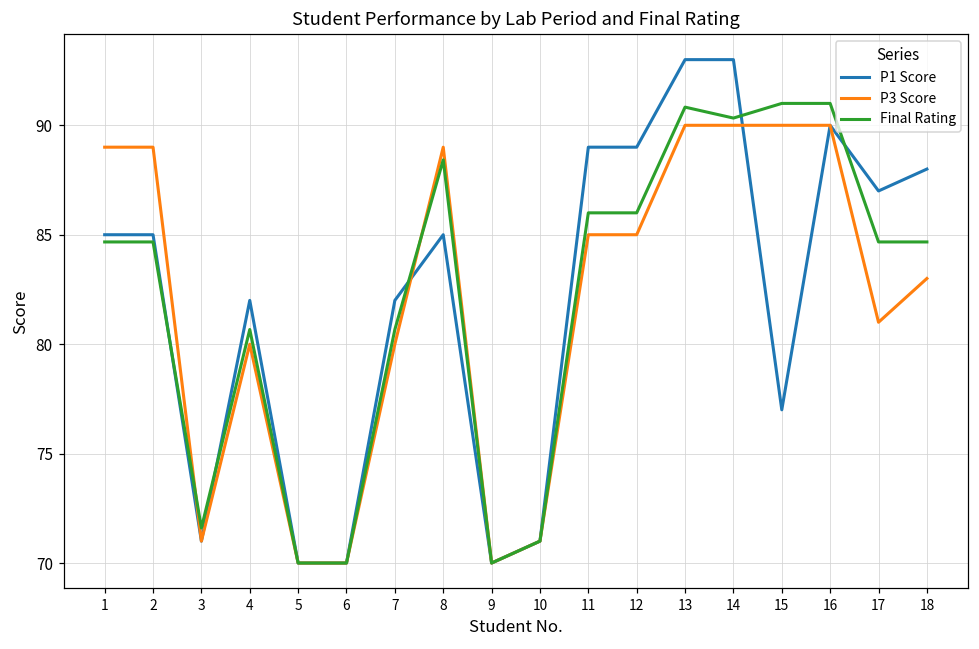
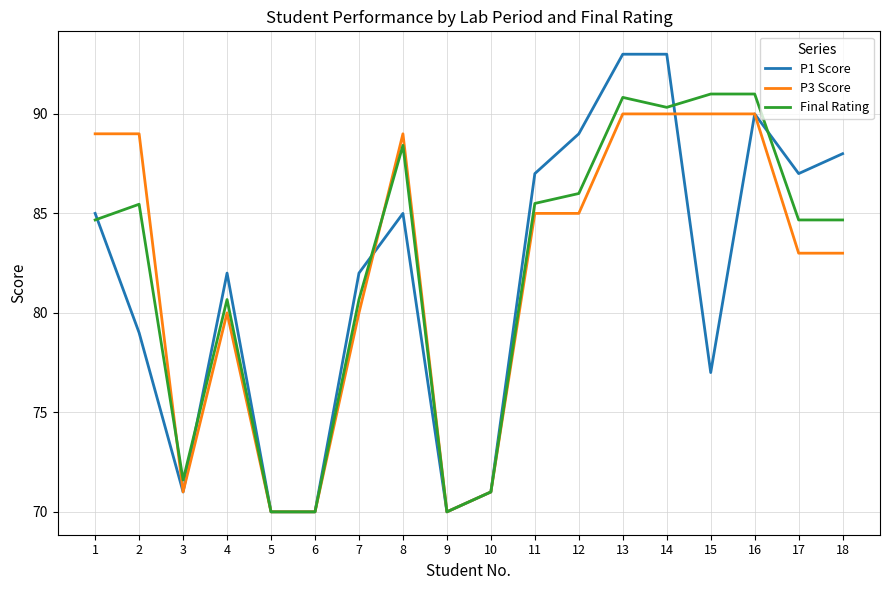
P1 Score, 2: 85 -> 79
Final Rating, 2: 84.7 -> 85.5
P1 Score, 11: 89 -> 87
Final Rating, 11: 86.0 -> 85.5
P3 Score, 17: 81 -> 83
